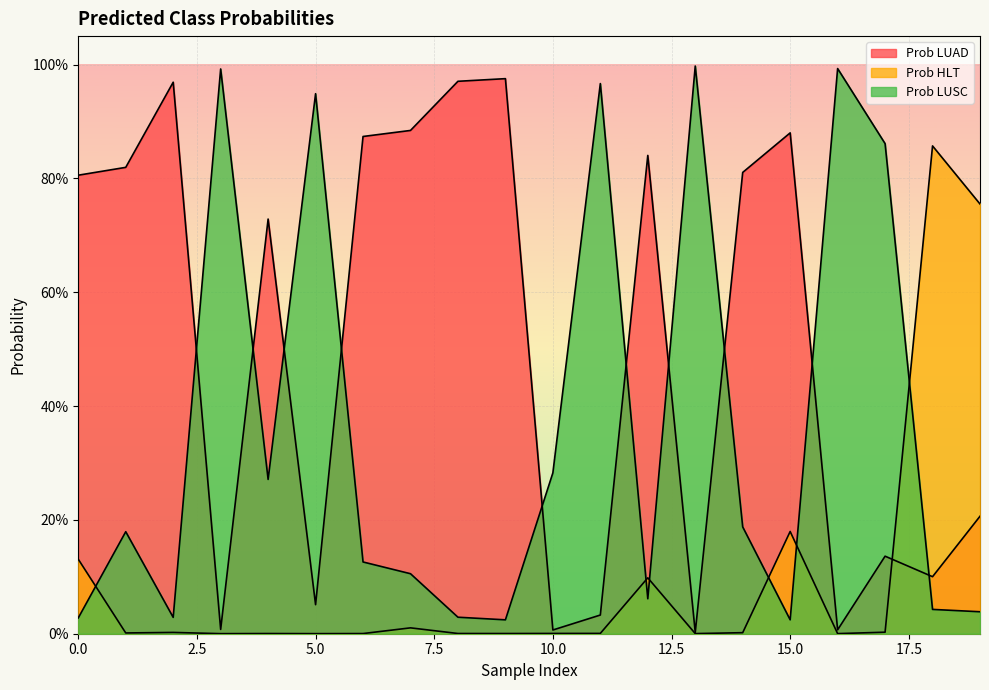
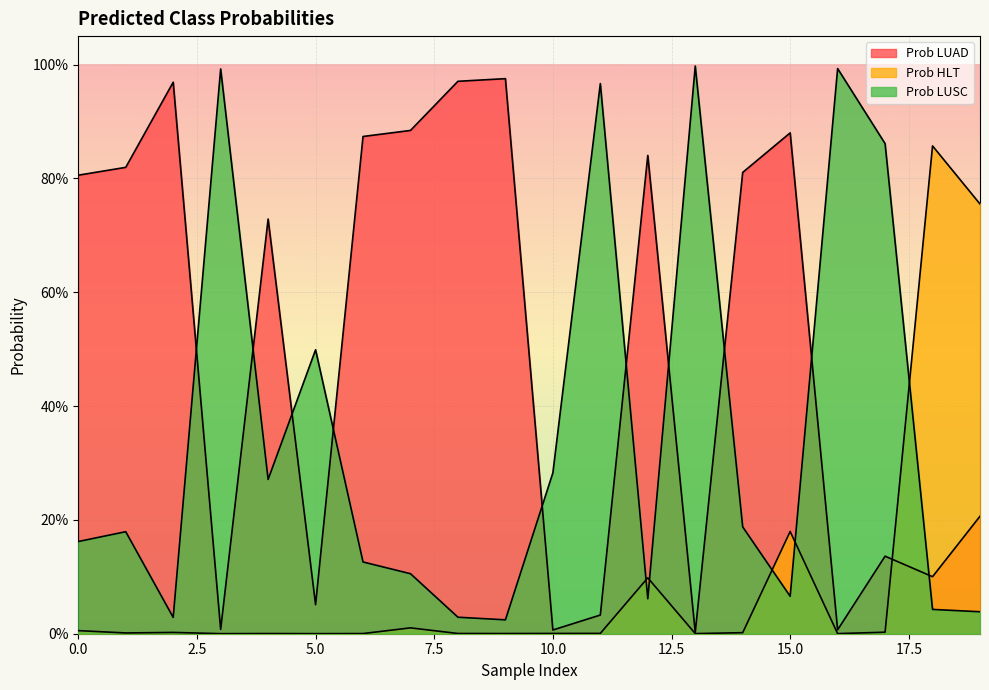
Prob HLT, 0.0: 13% -> 1%
Prob LUSC, 0.0: 3% -> 16%
Prob LUSC, 5.0: 95% -> 50%
Prob LUSC, 15.0: 2% -> 7%
